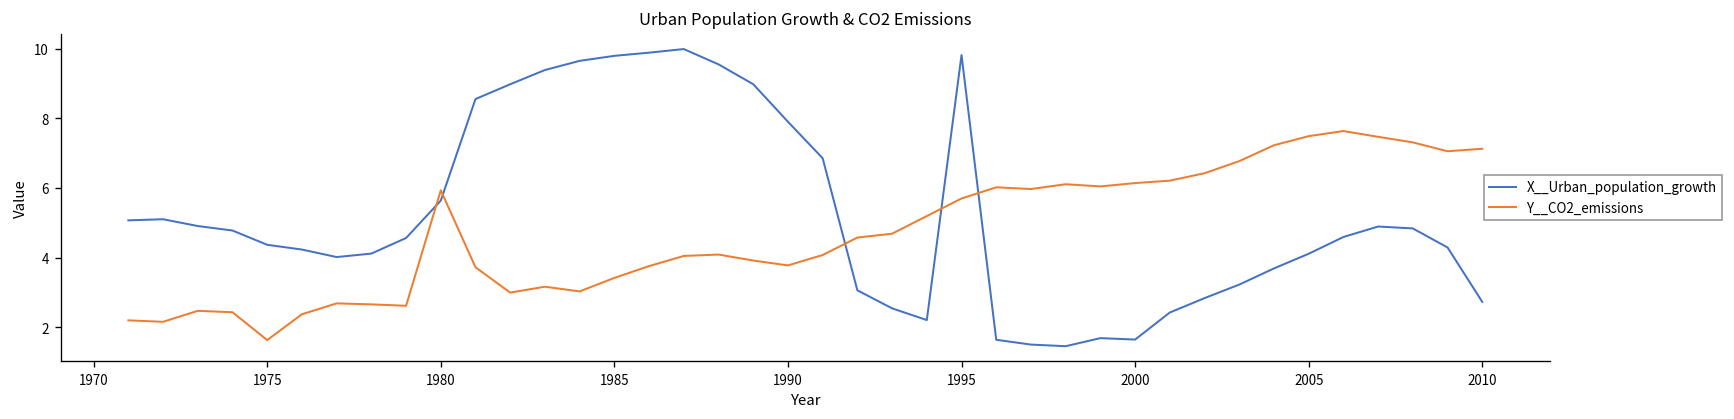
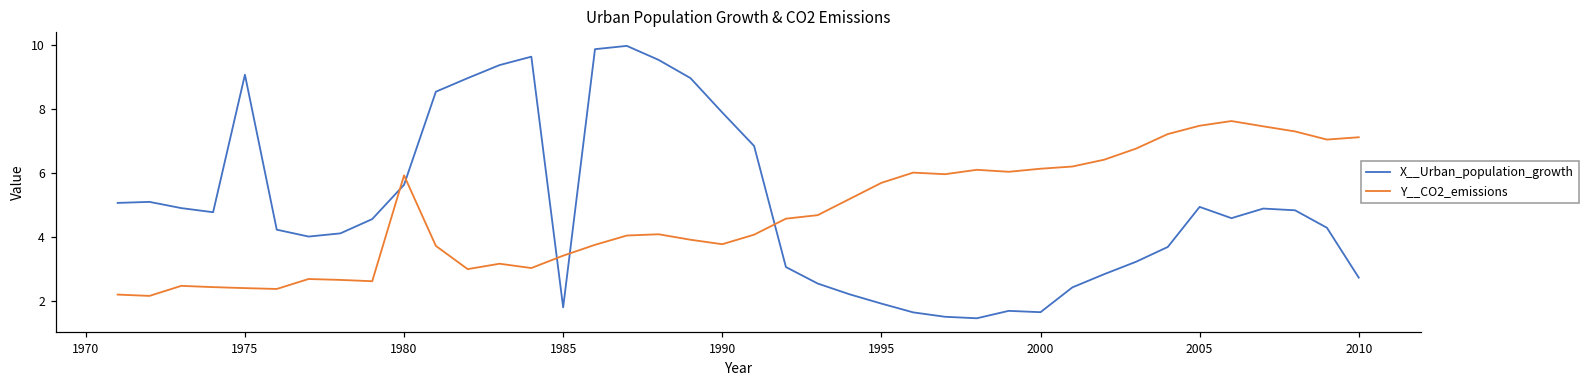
X__Urban_population_growth, 1975: 4.4 -> 9.1
Y__CO2_emissions, 1975: 1.6 -> 2.4
X__Urban_population_growth, 1985: 9.8 -> 1.8
X__Urban_population_growth, 1995: 9.8 -> 1.9
X__Urban_population_growth, 2005: 4.1 -> 4.9
